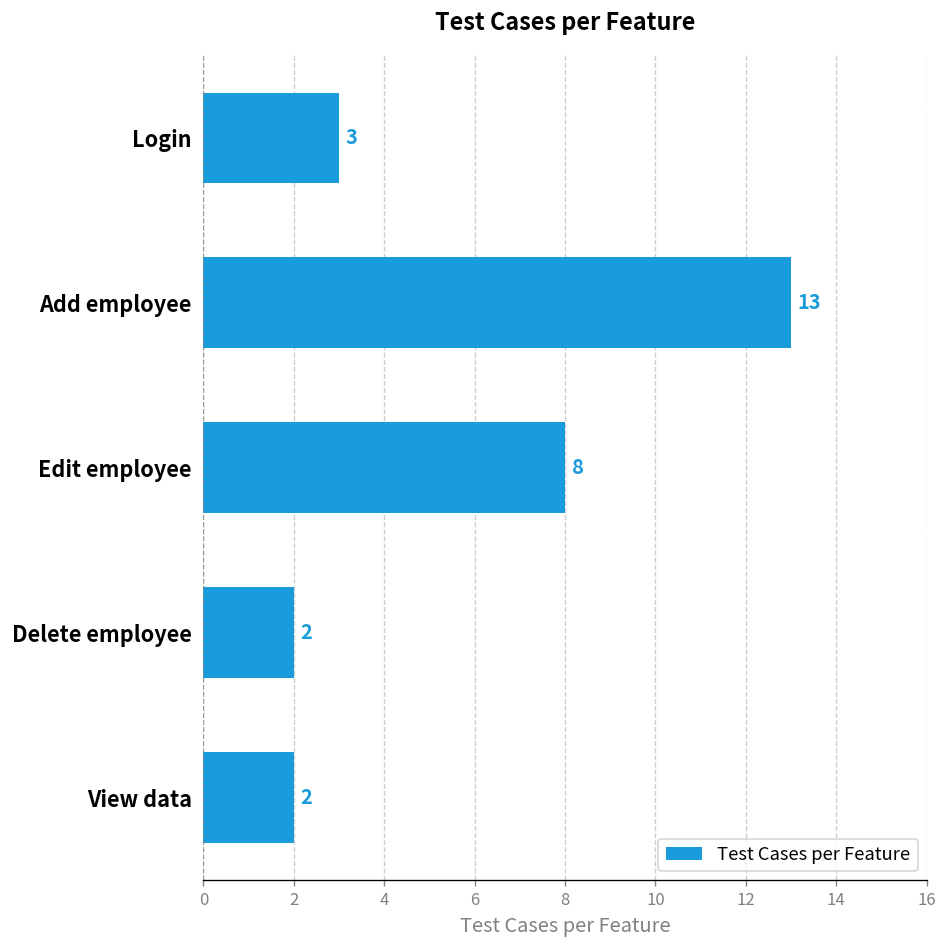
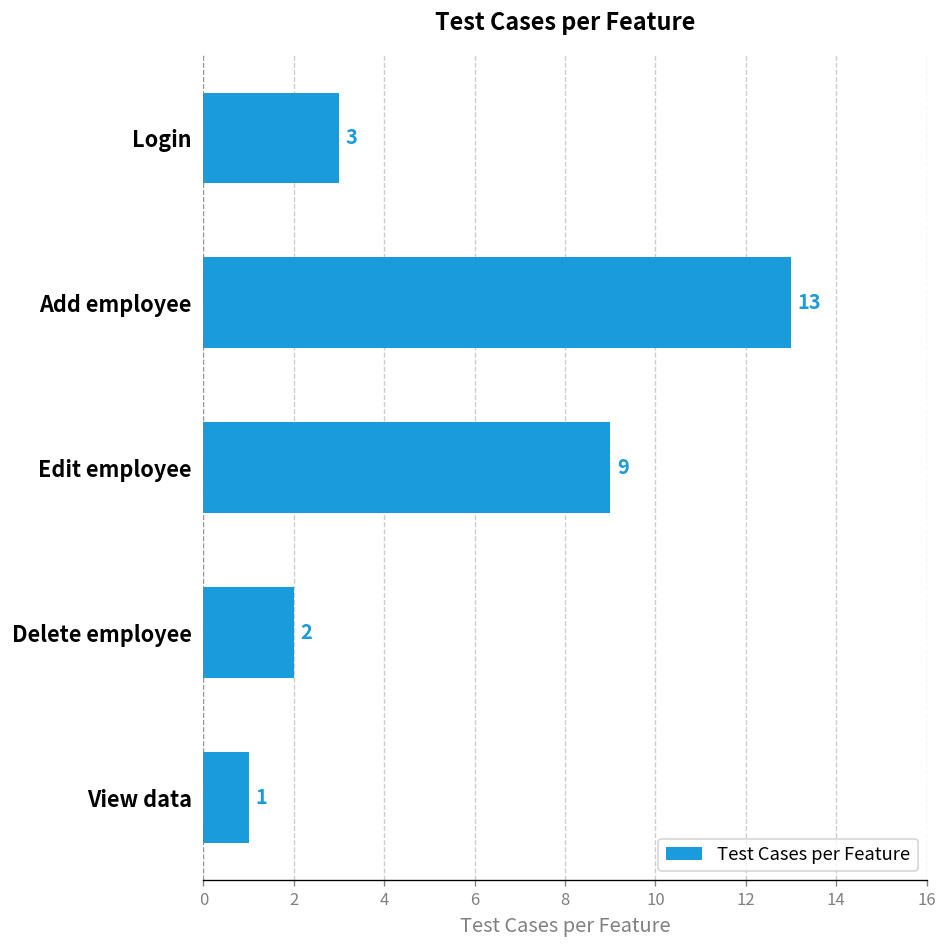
Edit employee: 8 -> 9
View data: 2 -> 1
